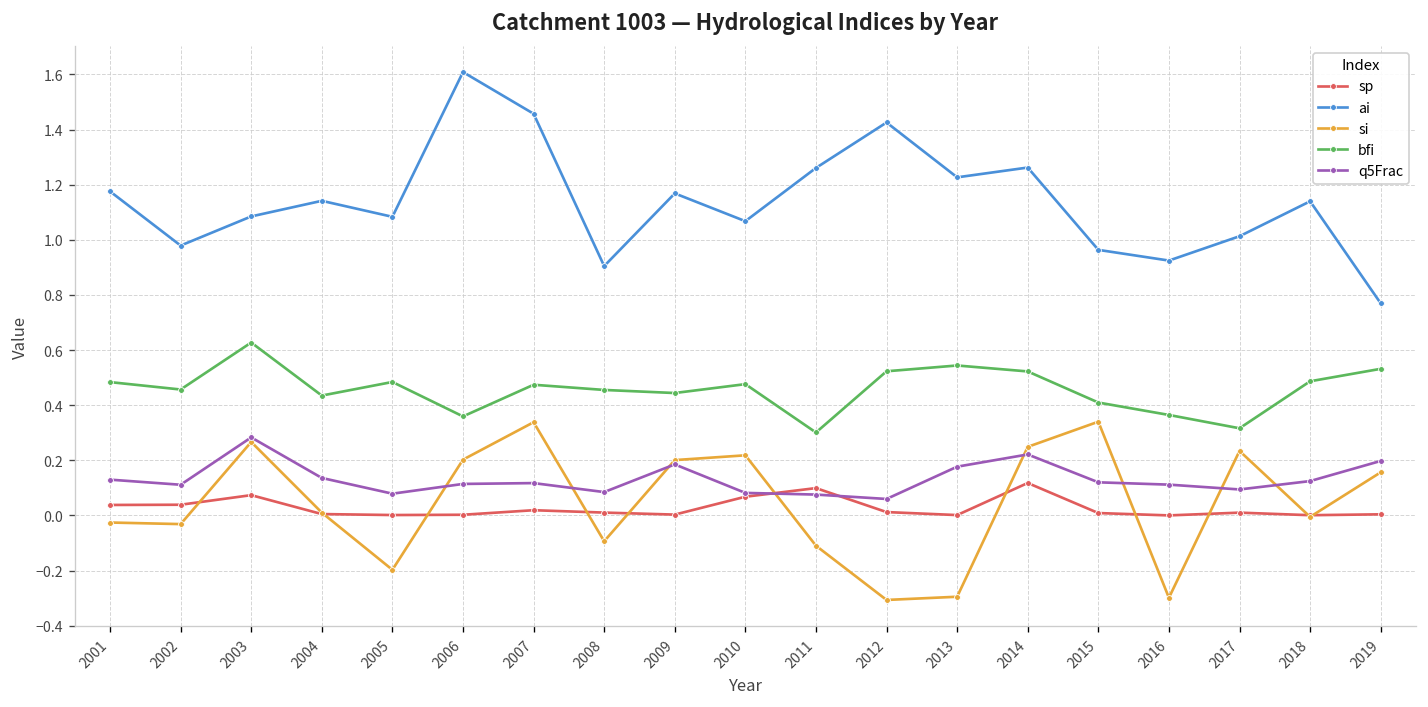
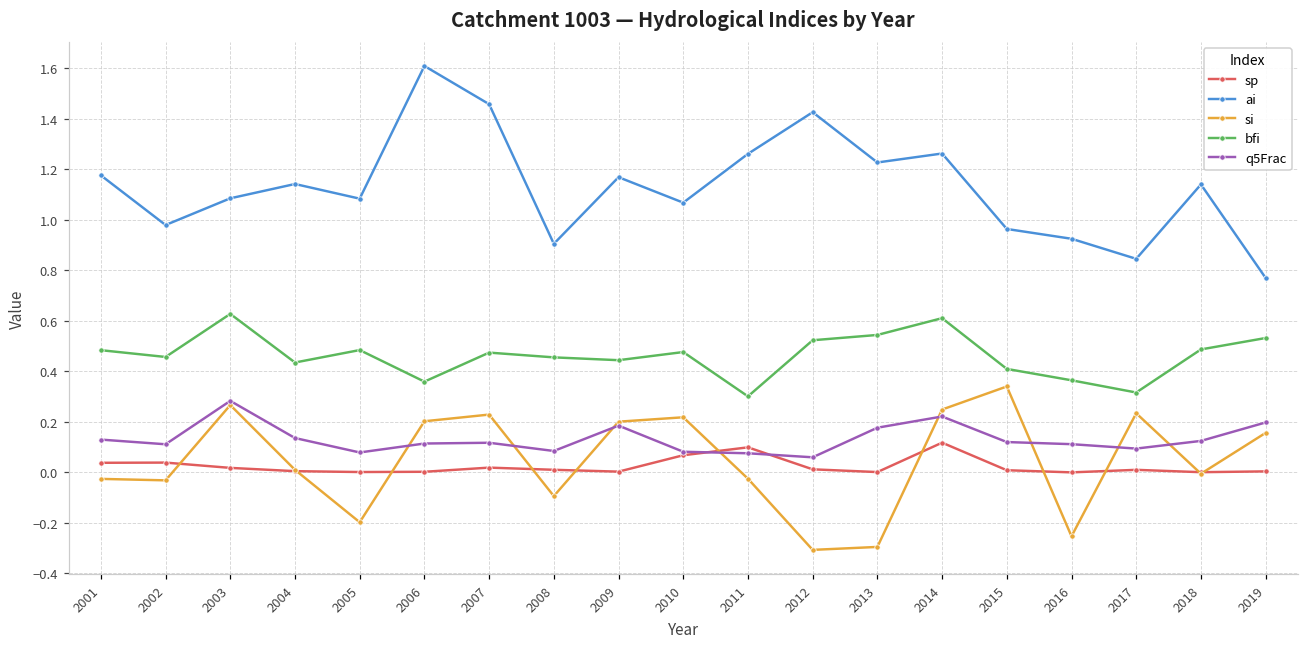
sp, 2003: 0.07 -> 0.02
si, 2007: 0.34 -> 0.23
si, 2011: -0.11 -> -0.03
bfi, 2014: 0.52 -> 0.61
si, 2016: -0.30 -> -0.25
ai, 2017: 1.01 -> 0.85
